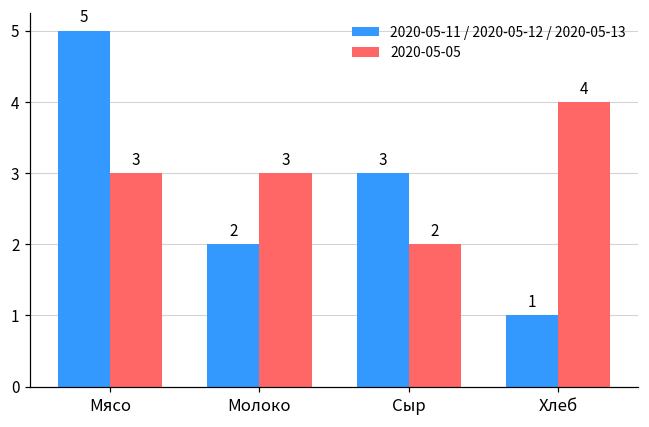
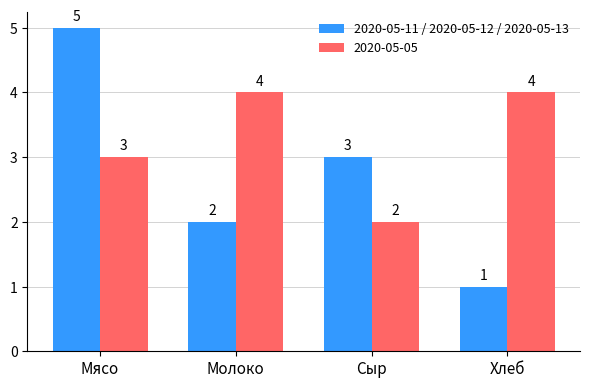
2020-05-05, Молоко: 3 -> 4
